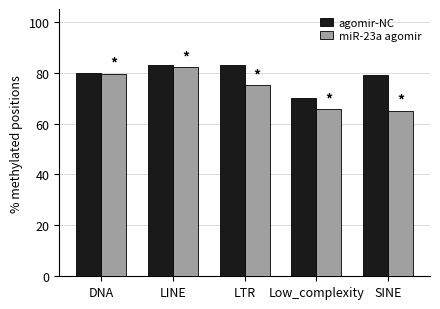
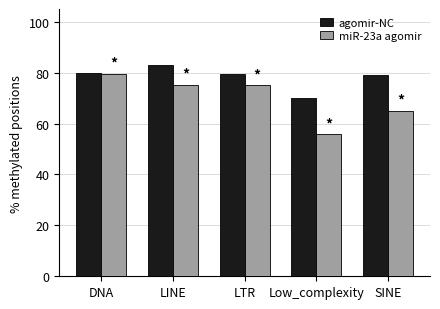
miR-23a agomir, LINE: 82 -> 75
agomir-NC, LTR: 83 -> 80
miR-23a agomir, Low_complexity: 66 -> 56
